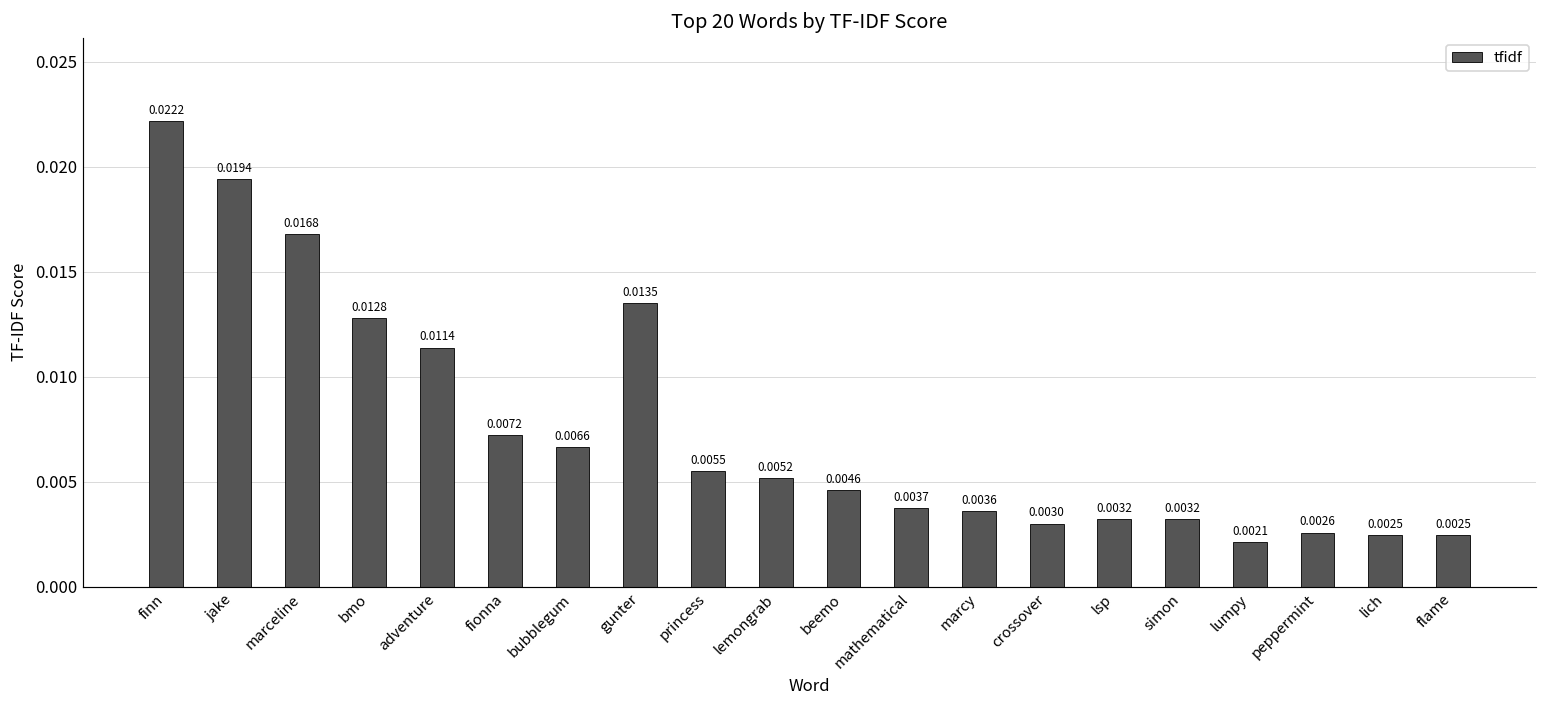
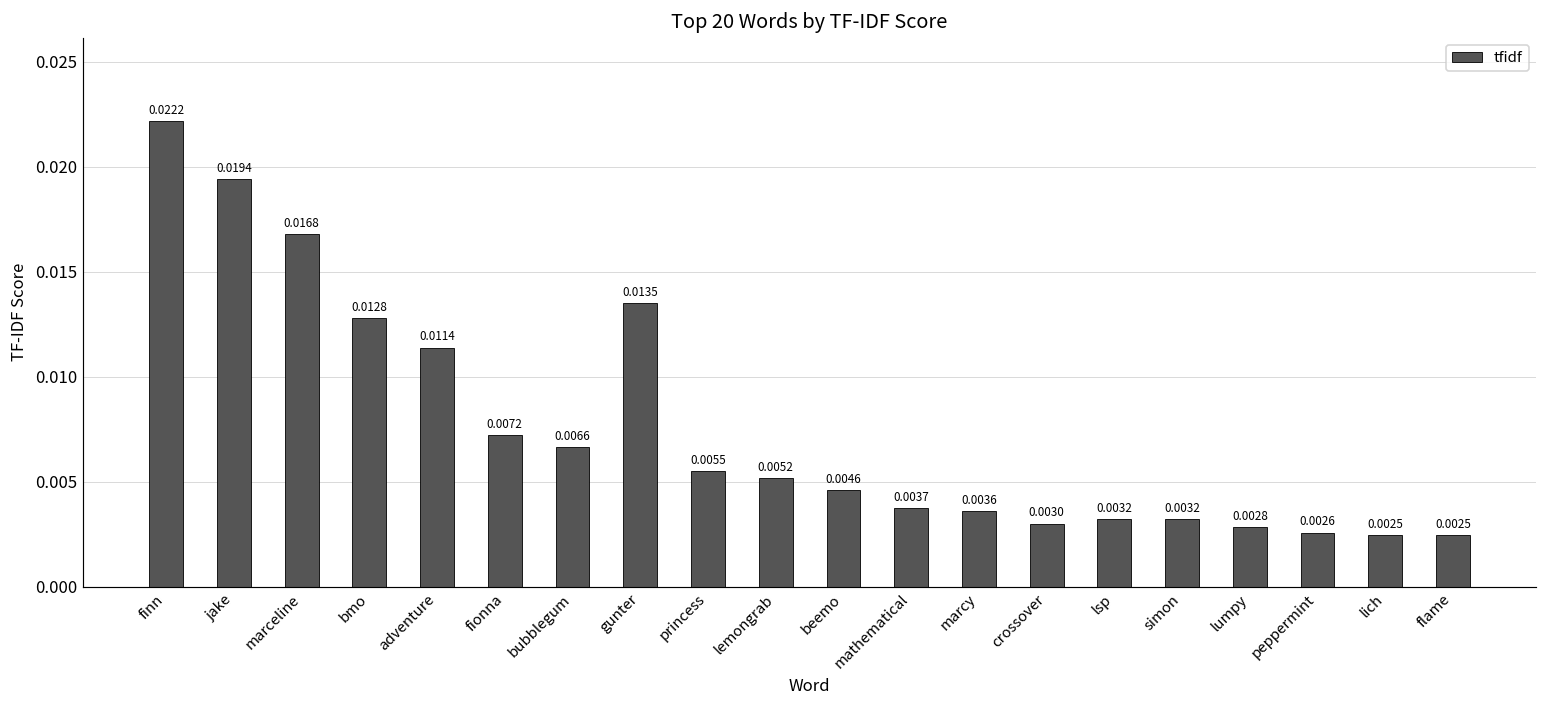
lumpy: 0.0021 -> 0.0028
